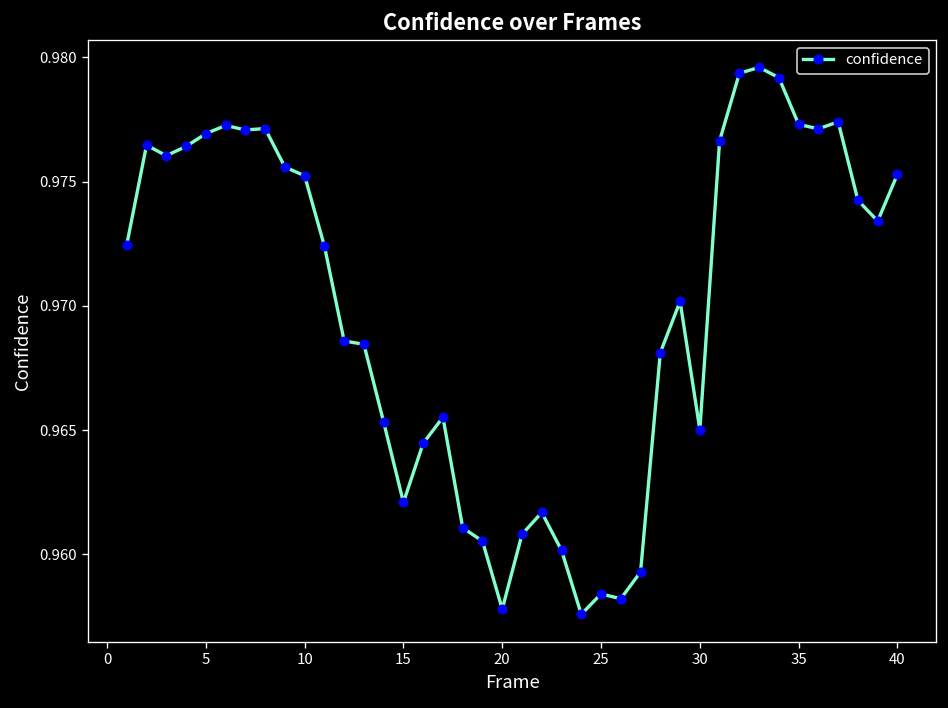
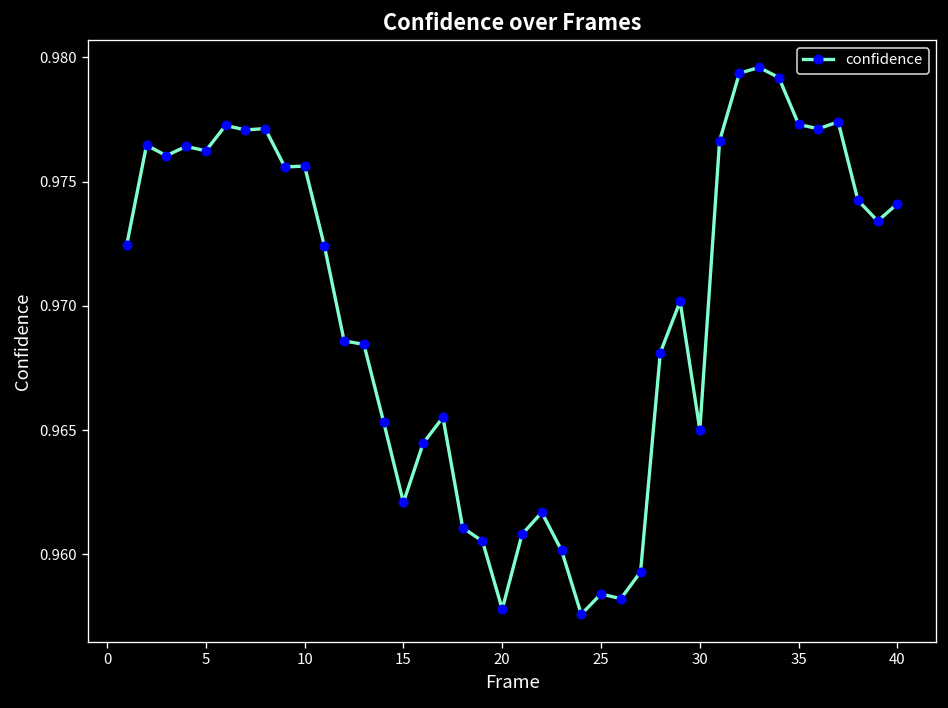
5: 0.9769 -> 0.9762
10: 0.9752 -> 0.9756
40: 0.9753 -> 0.9741
